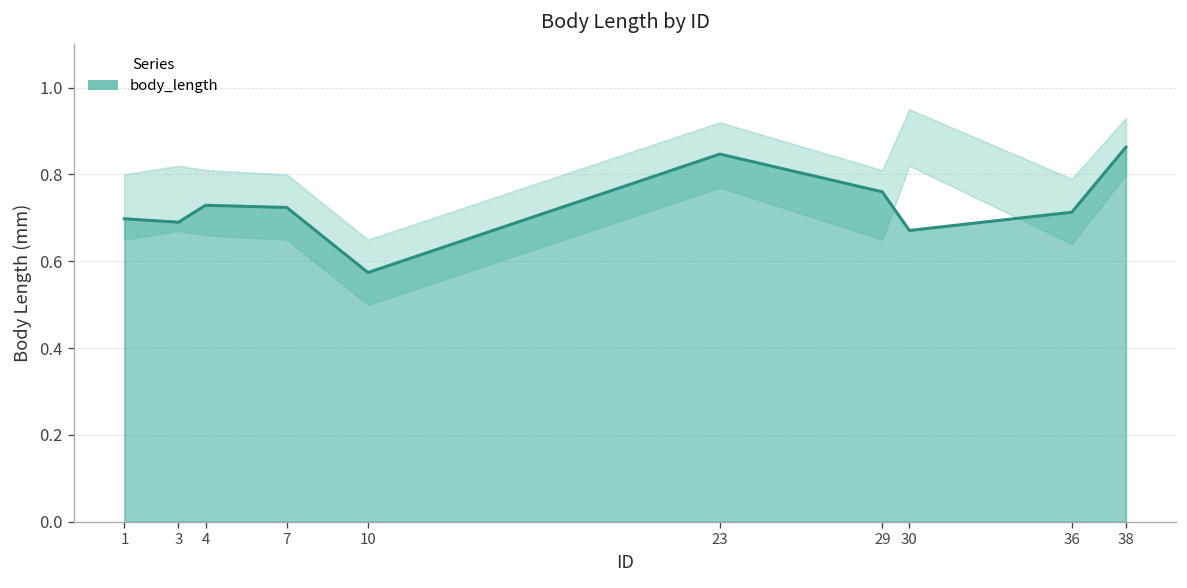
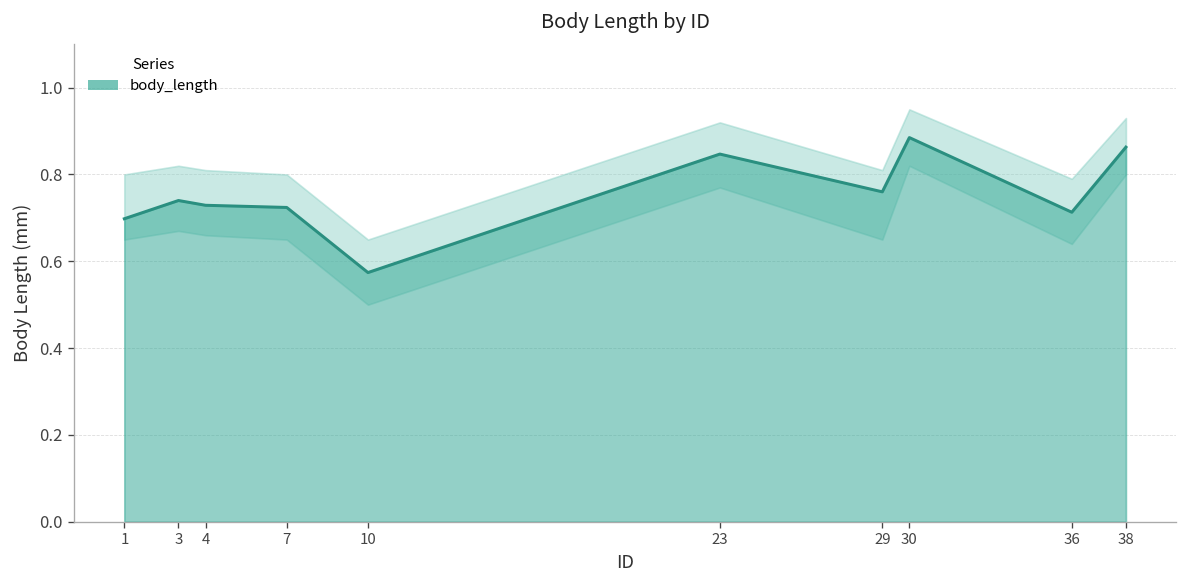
body_length, 3: 0.69 -> 0.74
body_length, 30: 0.67 -> 0.89
